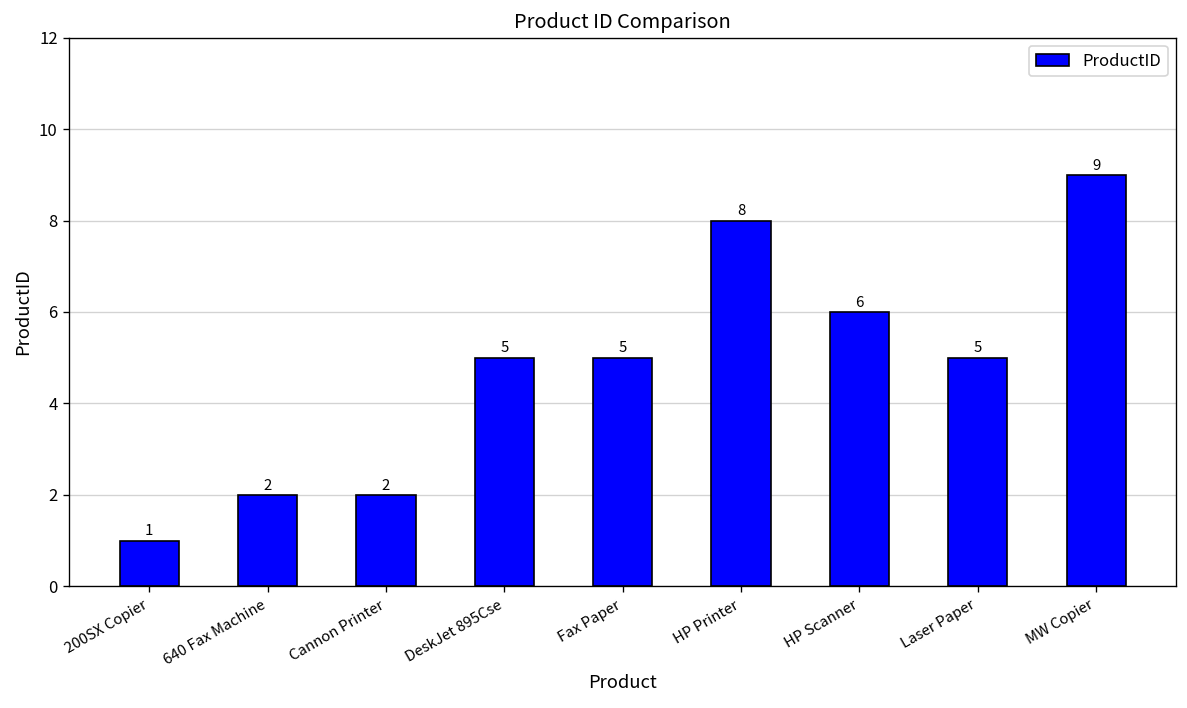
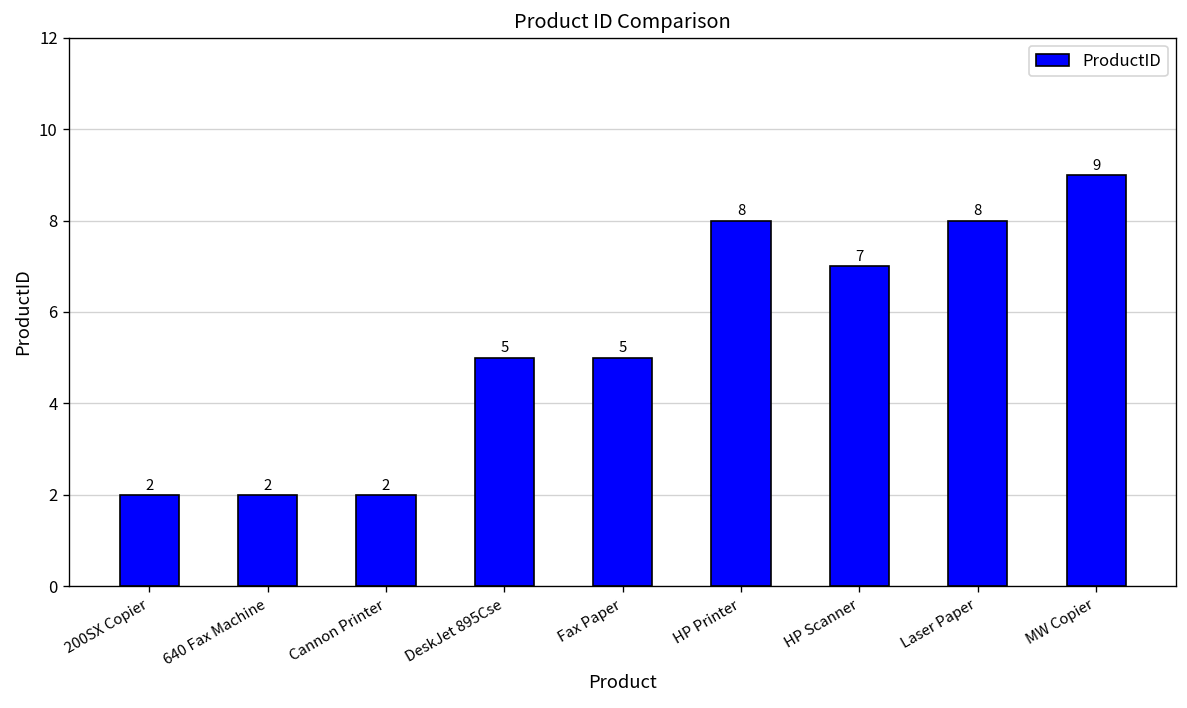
200SX Copier: 1 -> 2
HP Scanner: 6 -> 7
Laser Paper: 5 -> 8
